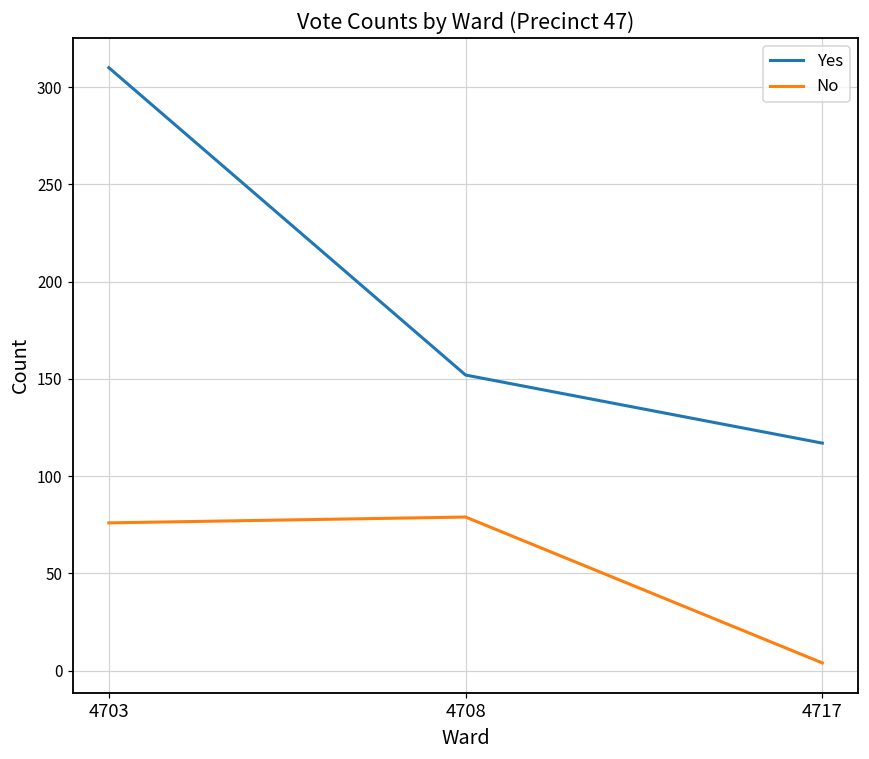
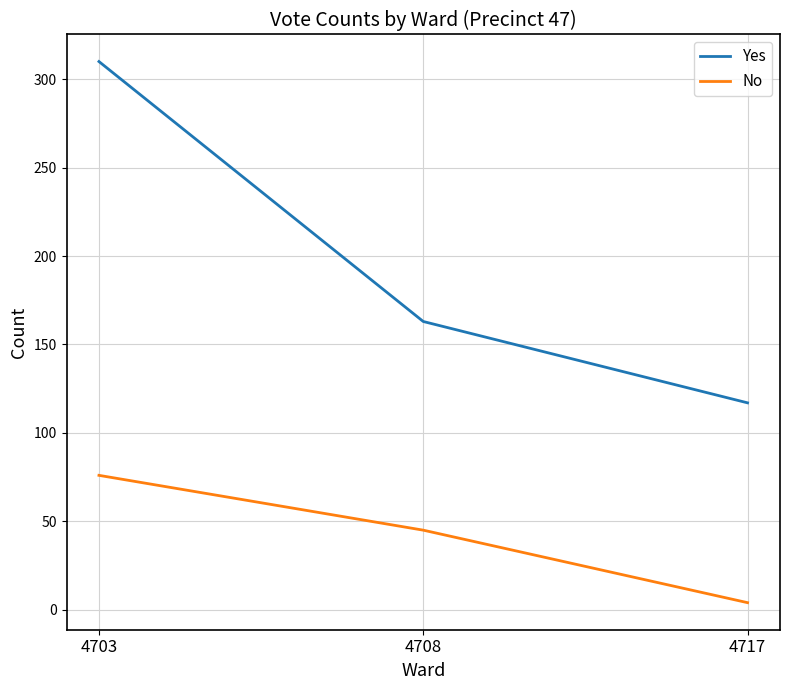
Yes, 4708: 152 -> 163
No, 4708: 79 -> 45
